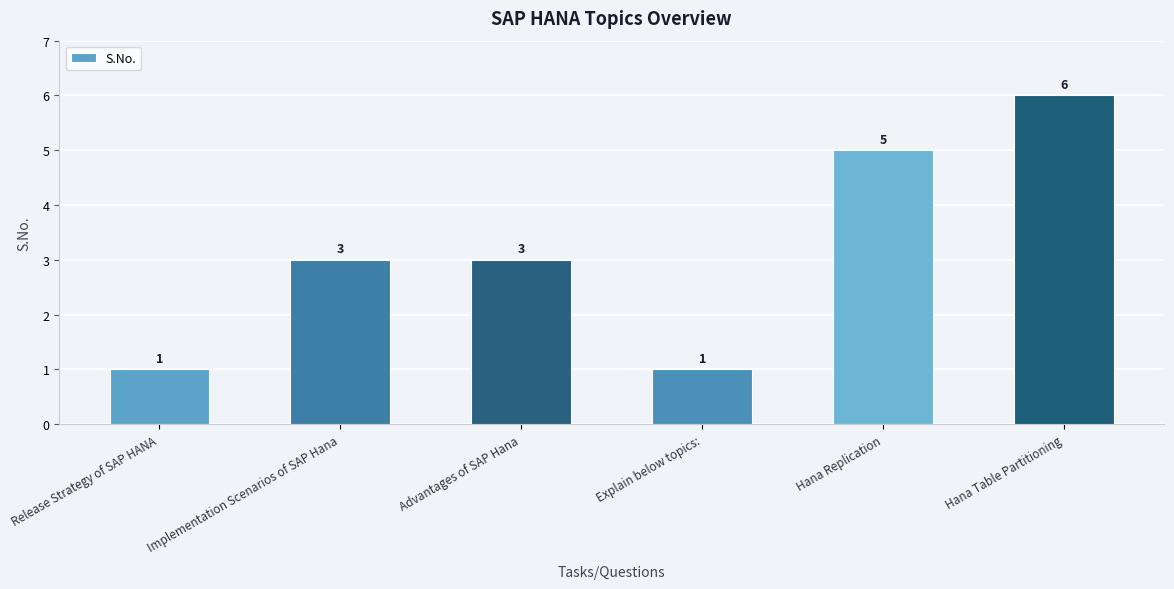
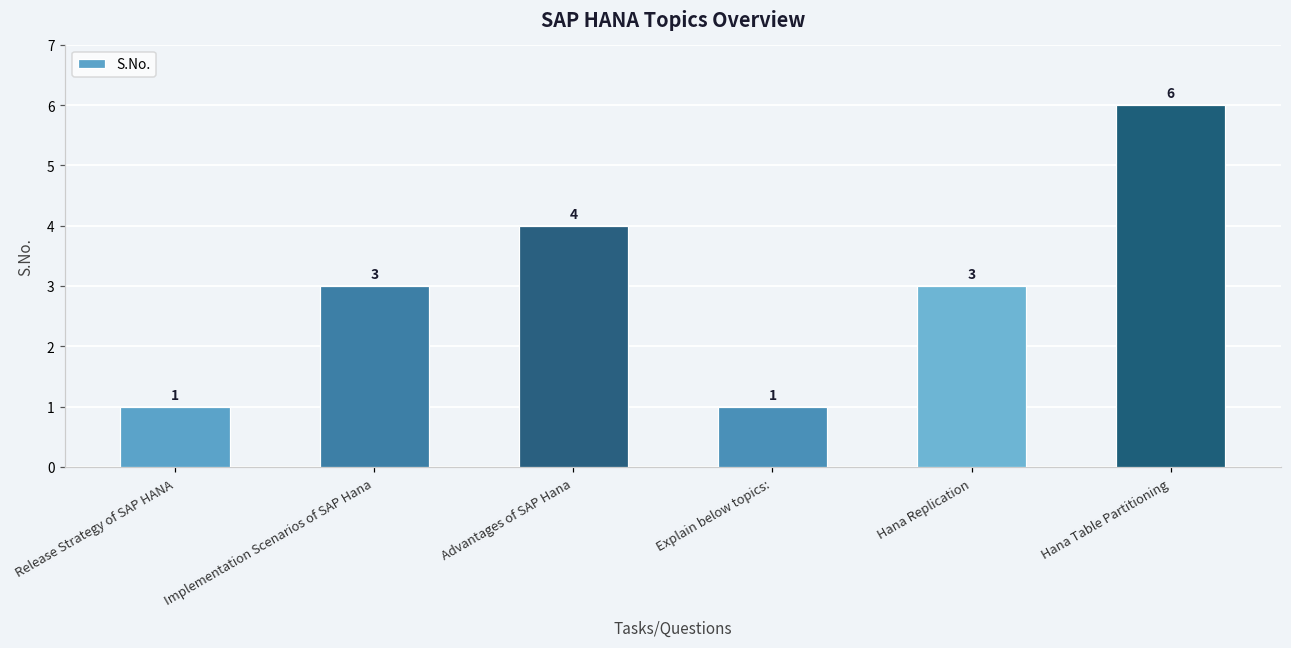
Advantages of SAP Hana: 3 -> 4
Hana Replication: 5 -> 3
